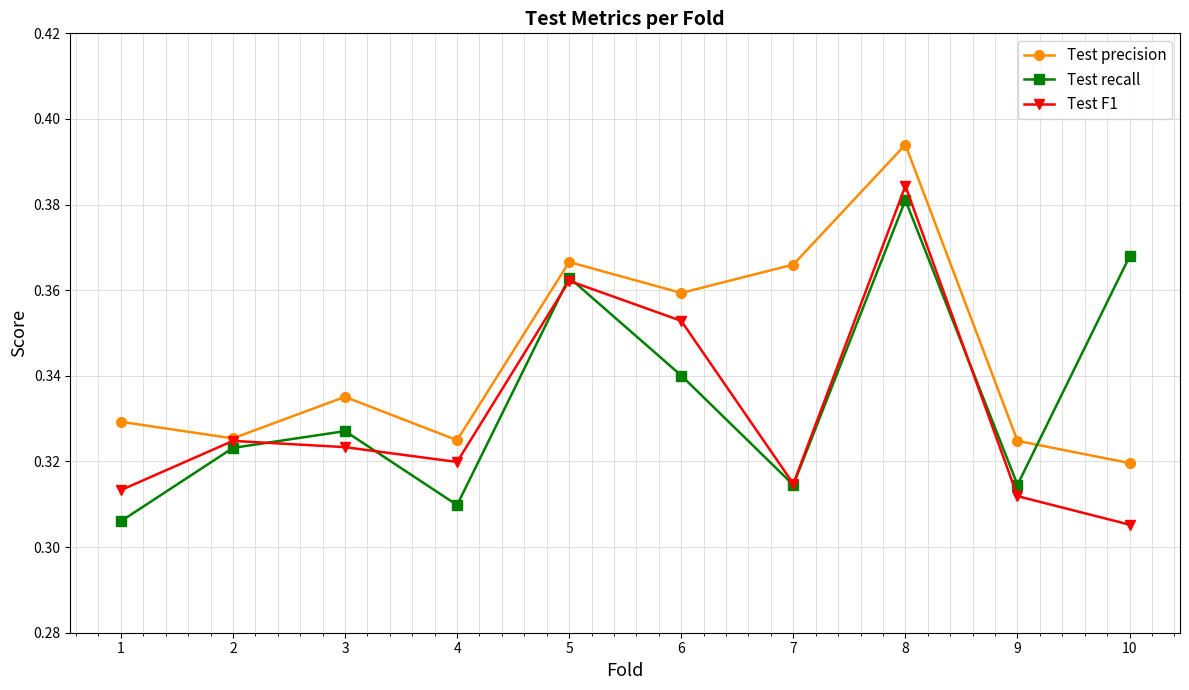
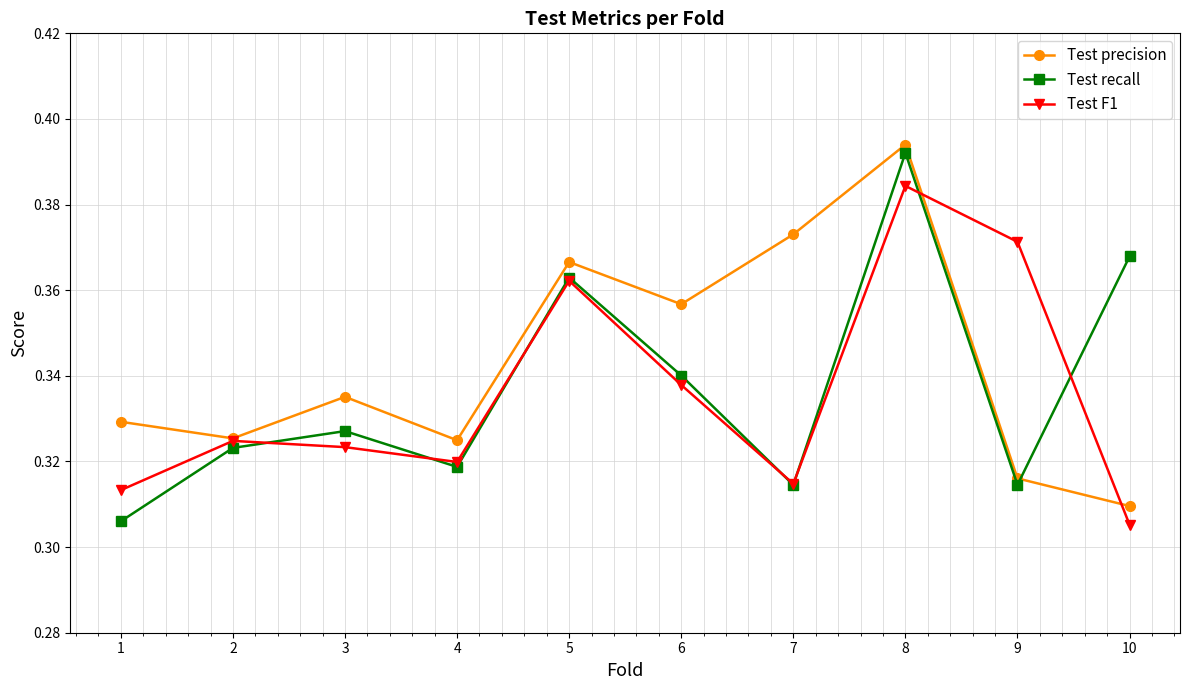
Test recall, 4: 0.310 -> 0.319
Test precision, 6: 0.359 -> 0.357
Test F1, 6: 0.353 -> 0.338
Test precision, 7: 0.366 -> 0.373
Test recall, 8: 0.381 -> 0.392
Test precision, 9: 0.325 -> 0.316
Test F1, 9: 0.312 -> 0.371
Test precision, 10: 0.320 -> 0.310
